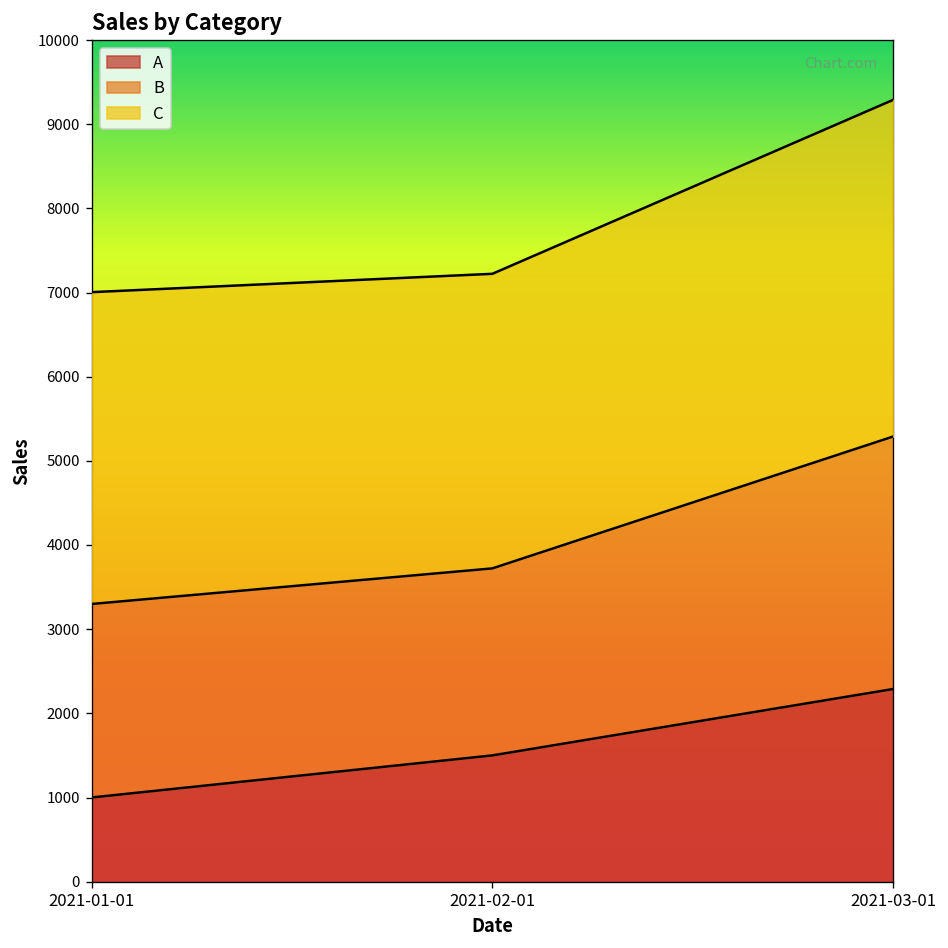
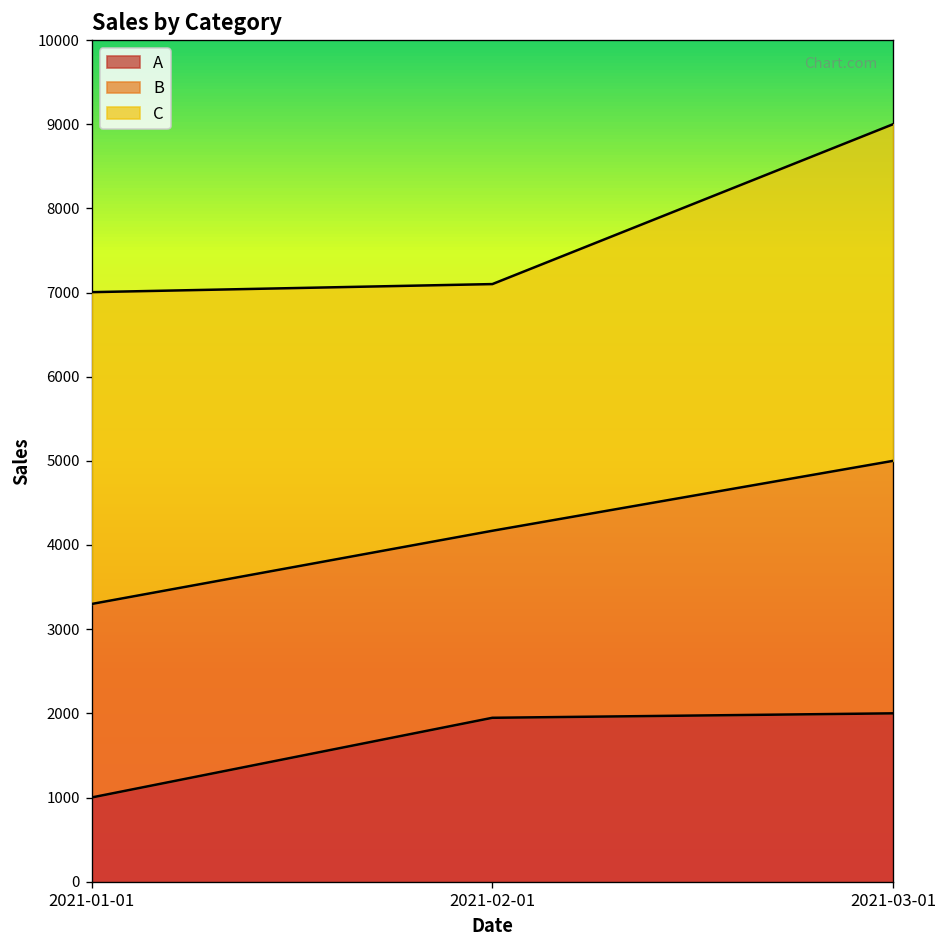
A, 2021-02-01: 1500 -> 1900
C, 2021-02-01: 3500 -> 2900
A, 2021-03-01: 2300 -> 2000
